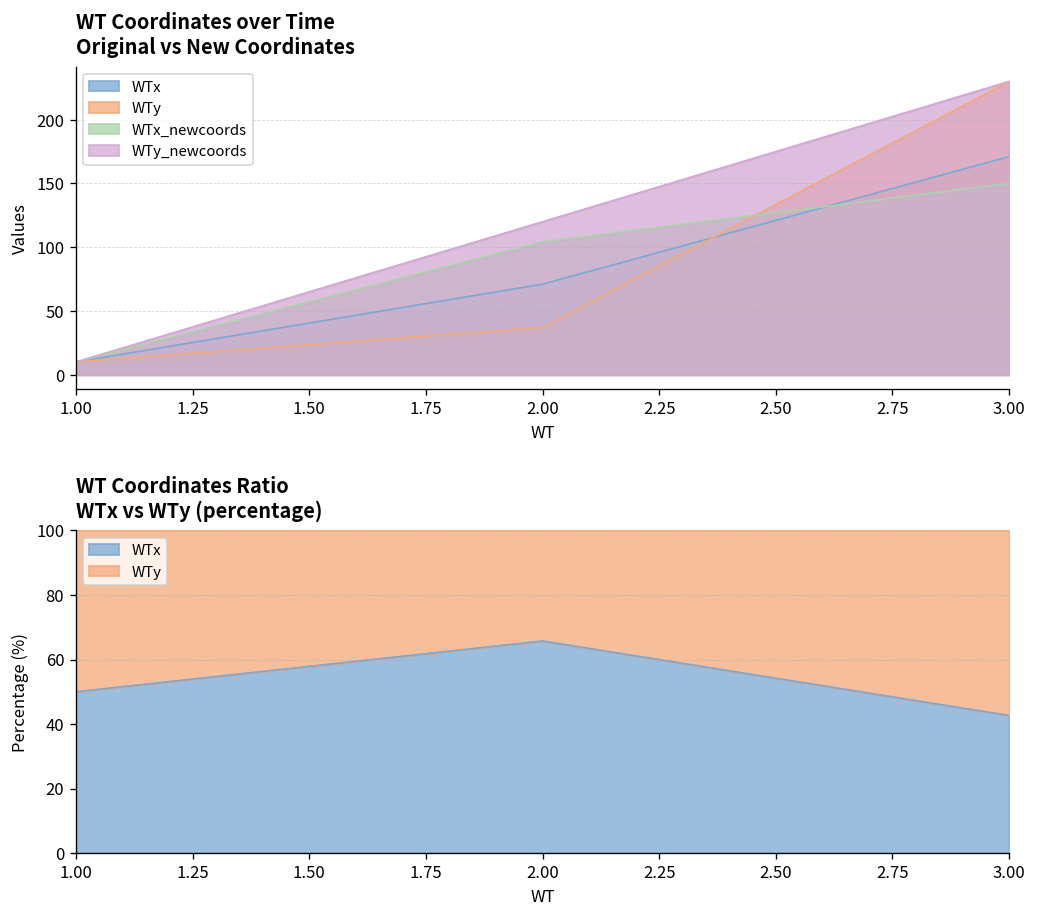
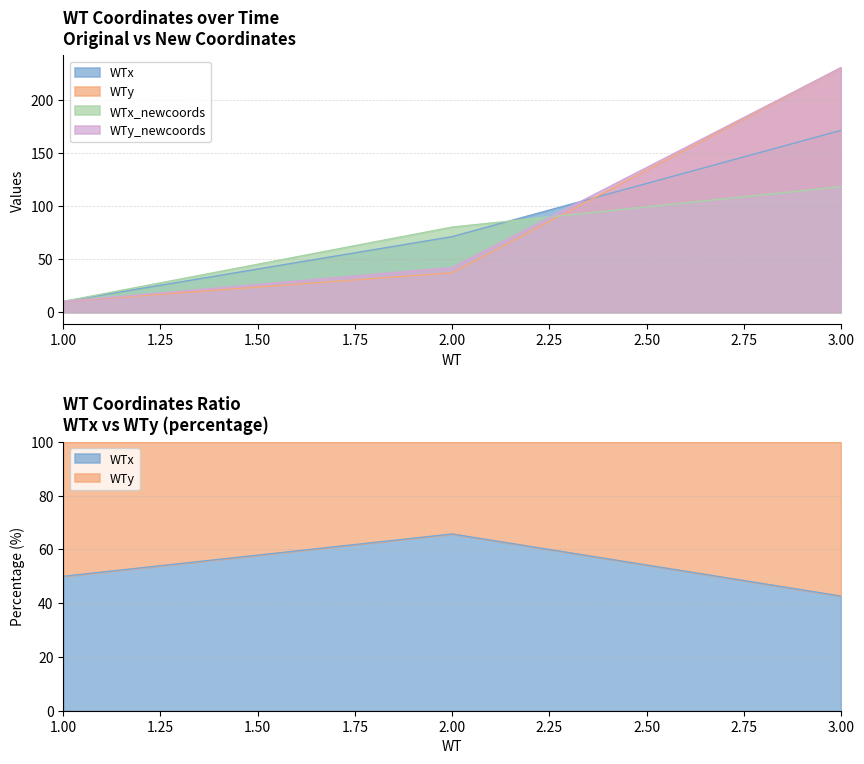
WT Coordinates over Time Original vs New Coordinates, WTx_newcoords, 2.00: 104 -> 80
WT Coordinates over Time Original vs New Coordinates, WTy_newcoords, 2.00: 120 -> 42
WT Coordinates over Time Original vs New Coordinates, WTx_newcoords, 3.00: 150 -> 118
